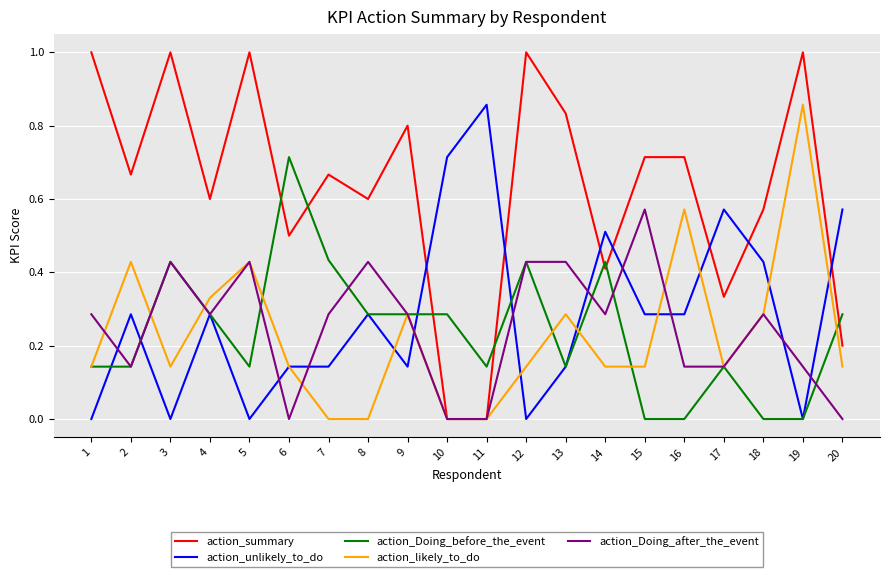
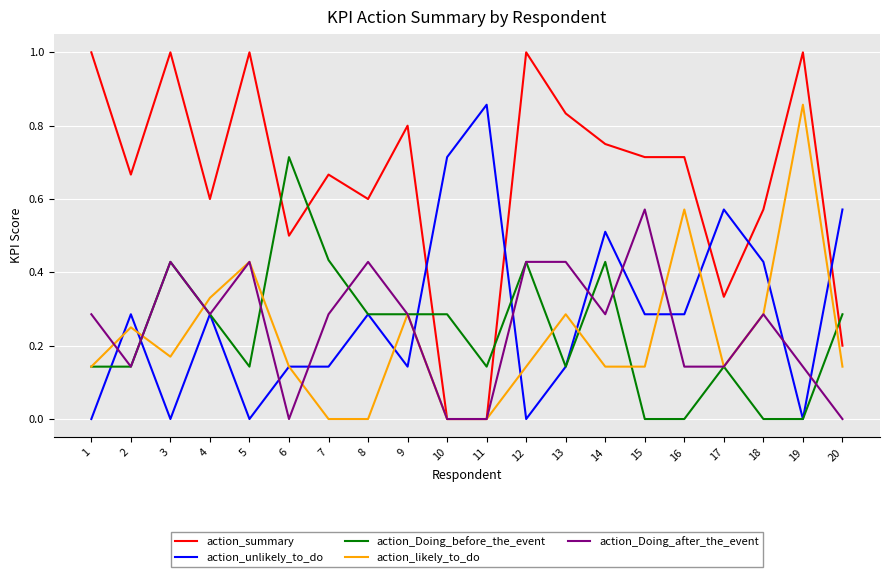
action_likely_to_do, 2: 0.43 -> 0.25
action_likely_to_do, 3: 0.14 -> 0.17
action_summary, 14: 0.41 -> 0.75
